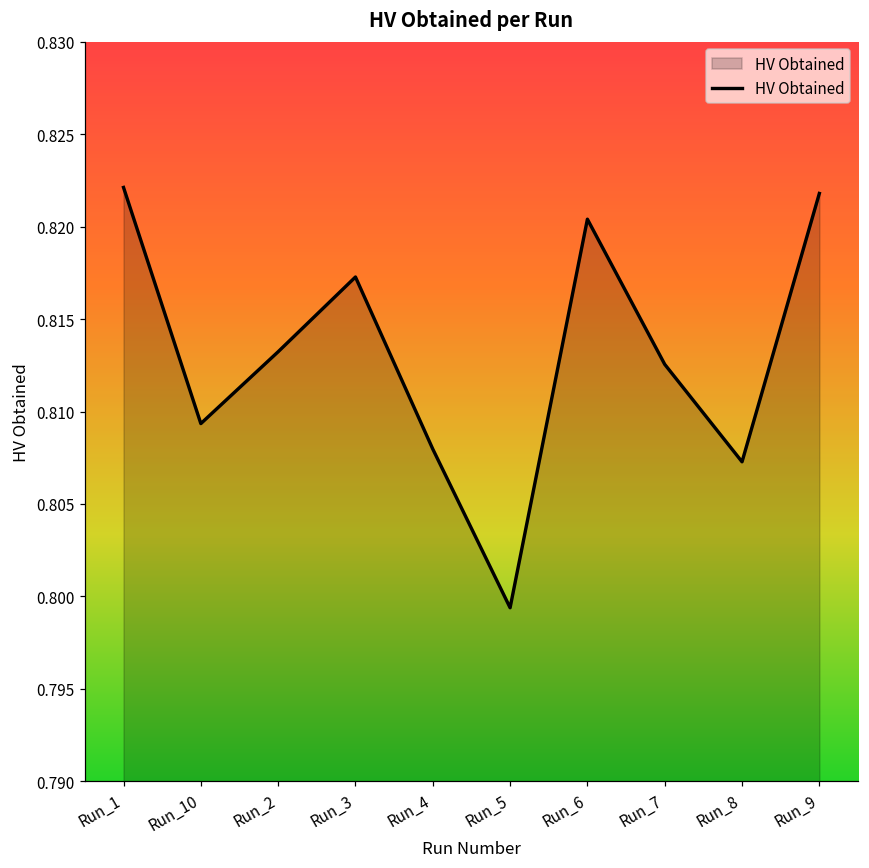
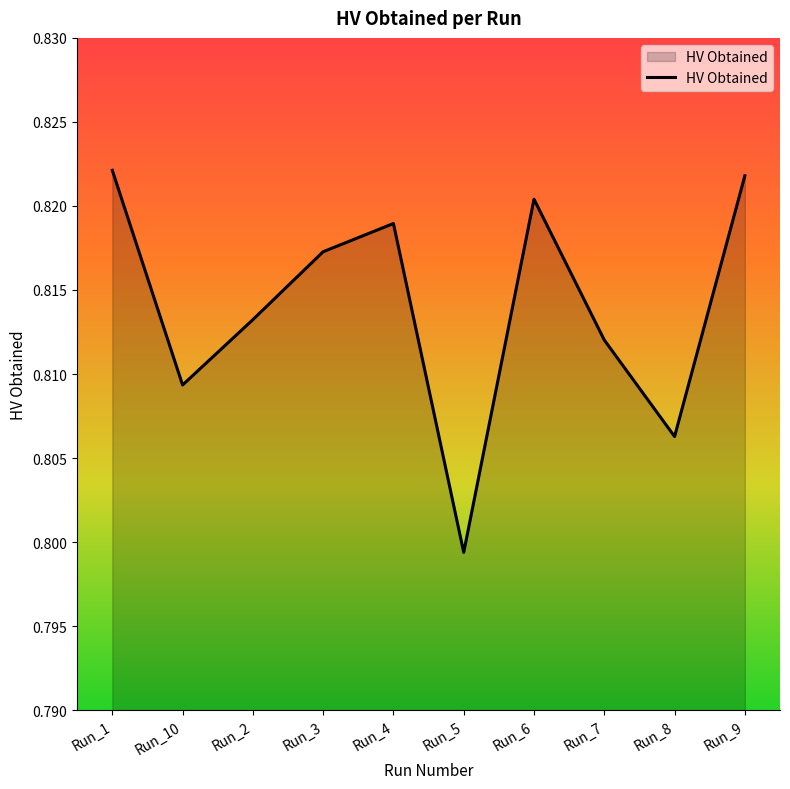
Run_4: 0.8080 -> 0.8190
Run_7: 0.8126 -> 0.8120
Run_8: 0.8073 -> 0.8063
